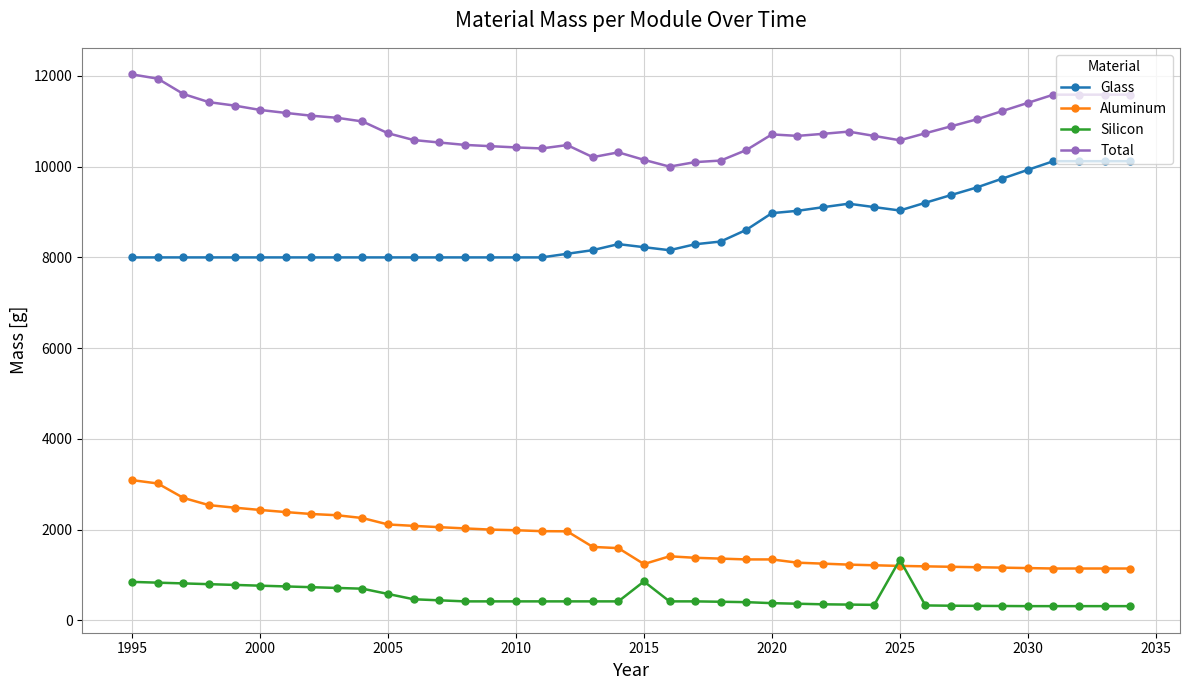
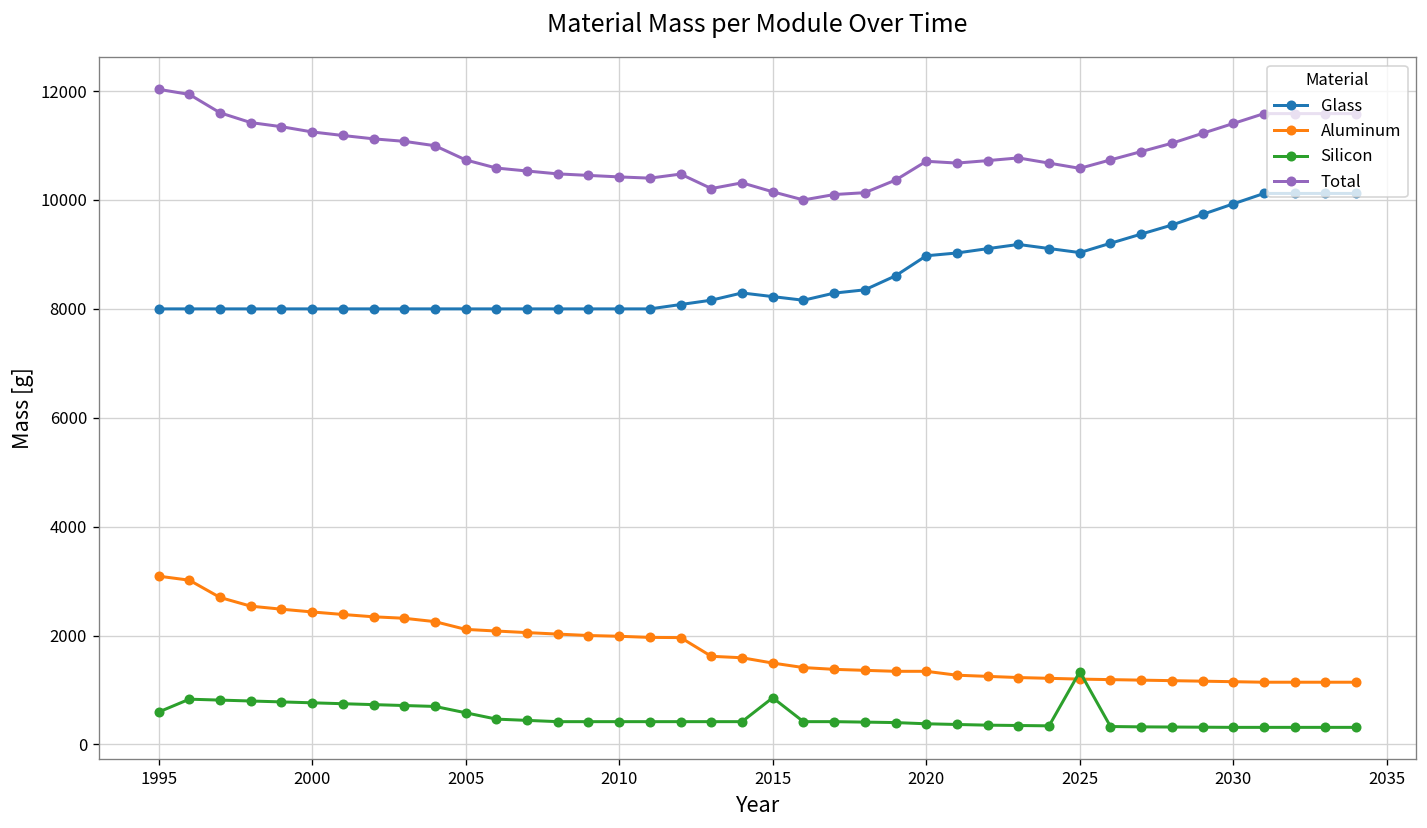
Silicon, 1995: 800 -> 600
Aluminum, 2015: 1200 -> 1500
